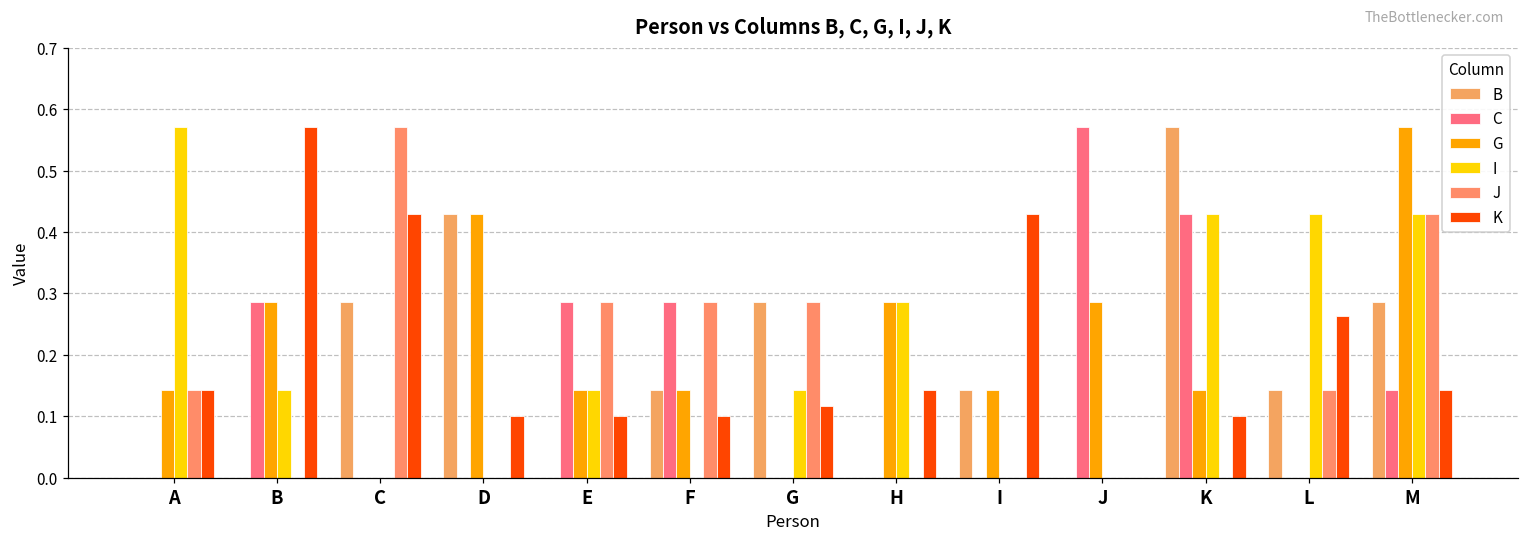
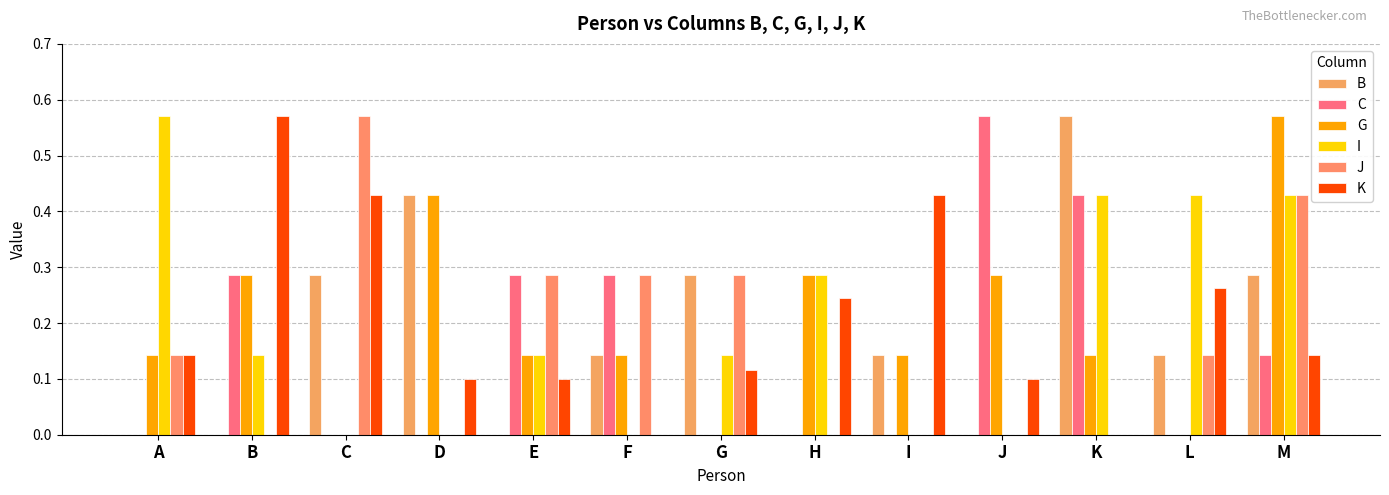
K, F: 0.1 -> 0.0
K, H: 0.14 -> 0.24
K, J: 0.0 -> 0.1
K, K: 0.1 -> 0.0
